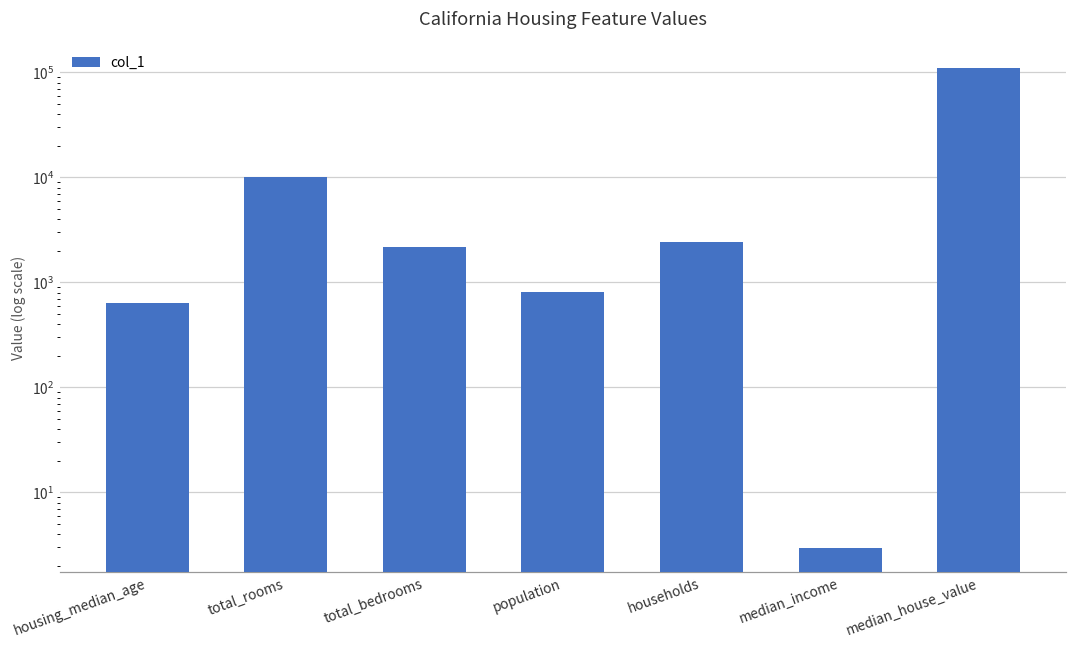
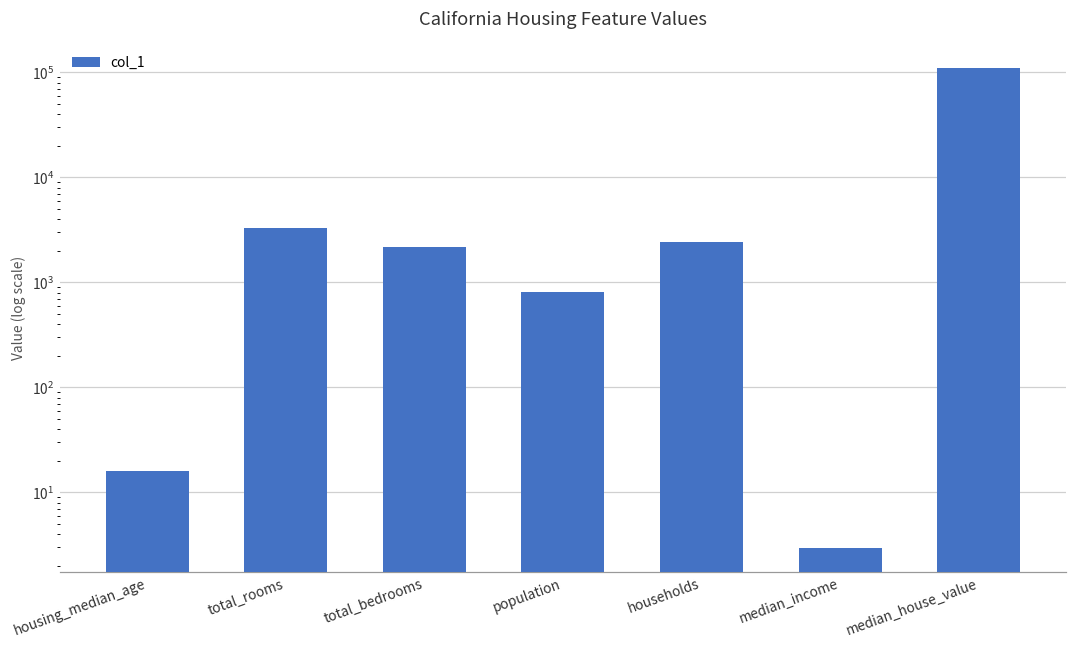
housing_median_age: 600 -> 16
total_rooms: 10000 -> 3300
